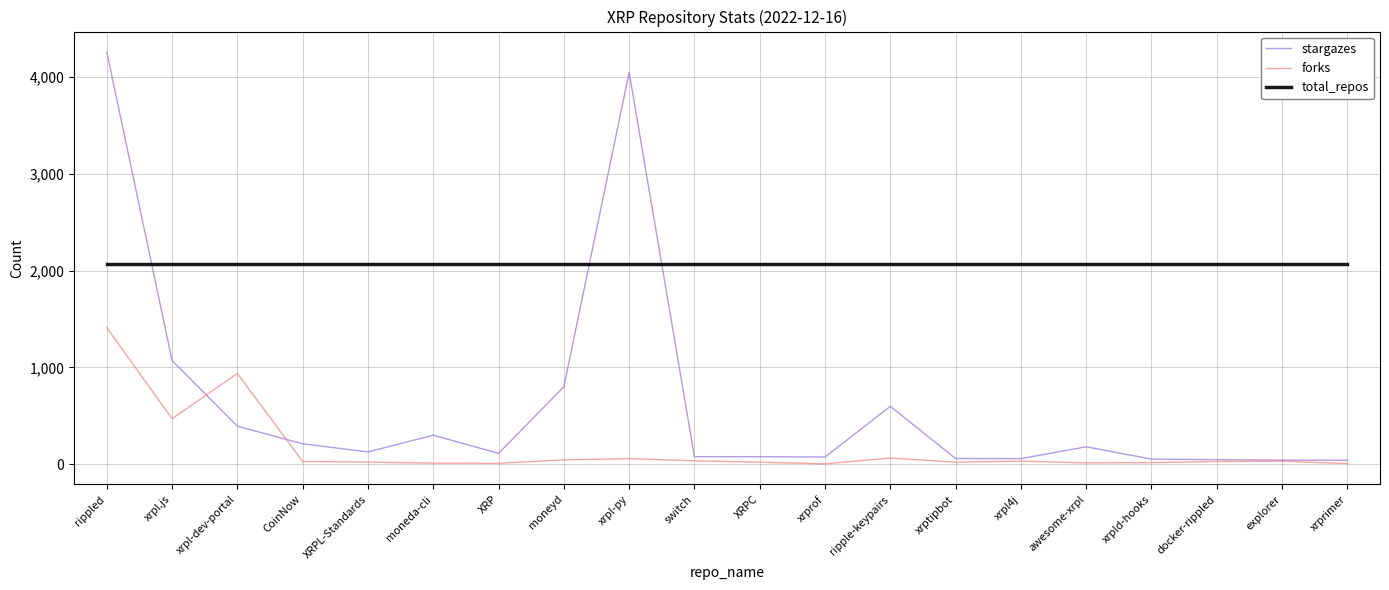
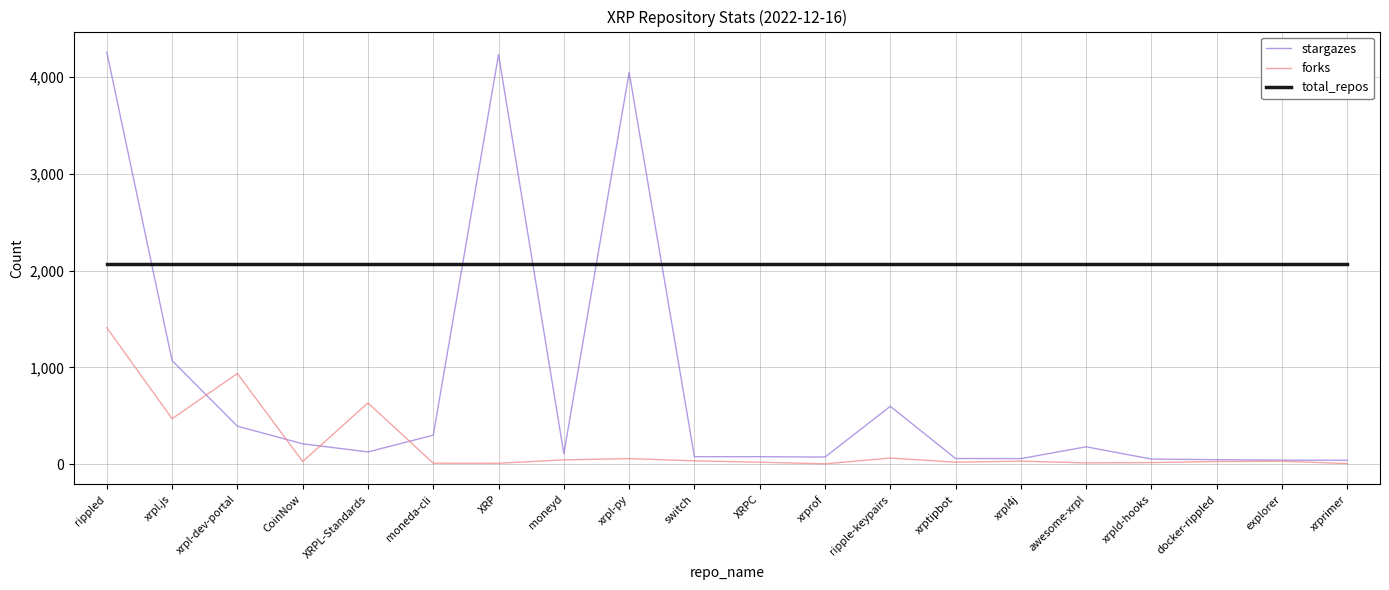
forks, XRPL-Standards: 0 -> 600
stargazes, XRP: 100 -> 4,200
stargazes, moneyd: 800 -> 100
